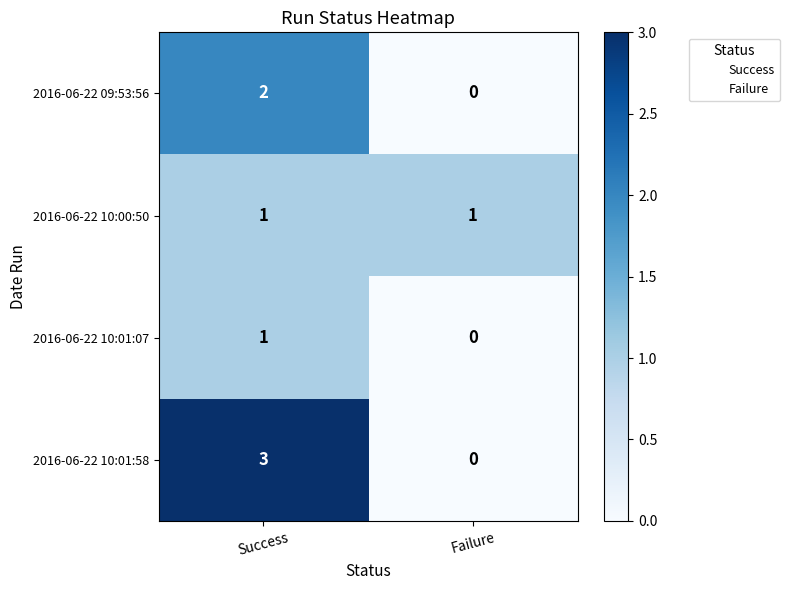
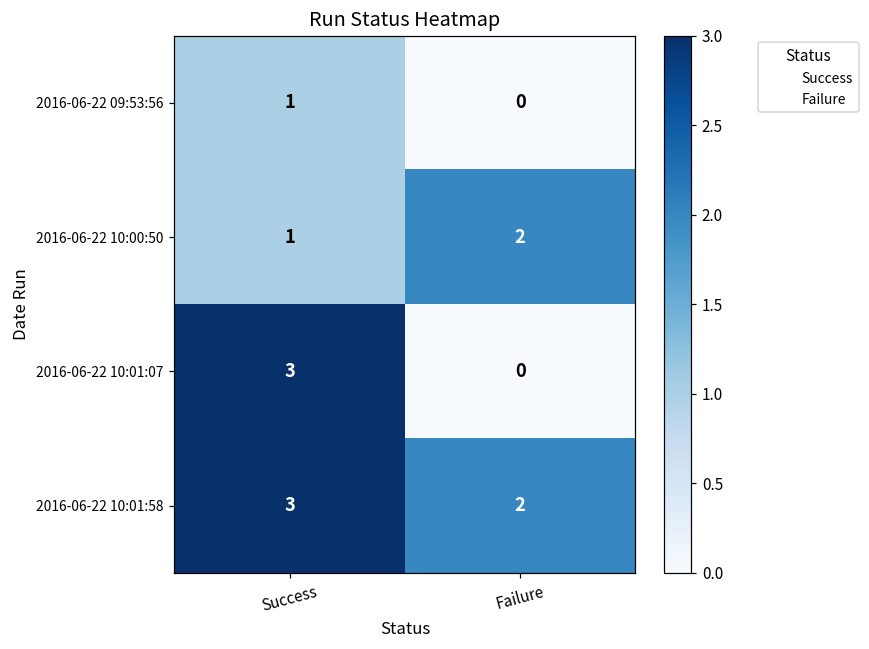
2016-06-22 09:53:56, Success: 2 -> 1
2016-06-22 10:00:50, Failure: 1 -> 2
2016-06-22 10:01:07, Success: 1 -> 3
2016-06-22 10:01:58, Failure: 0 -> 2
